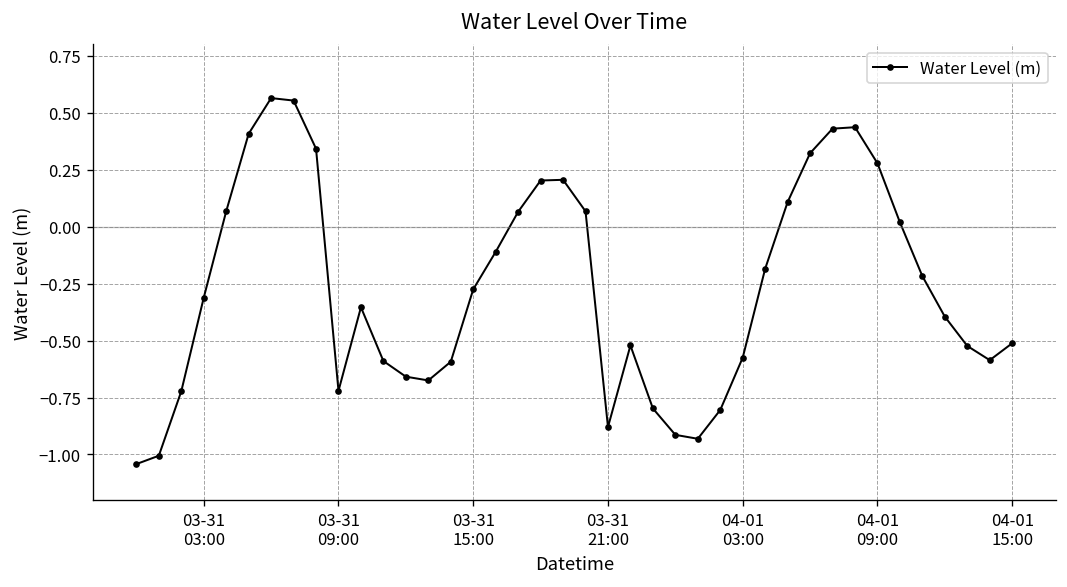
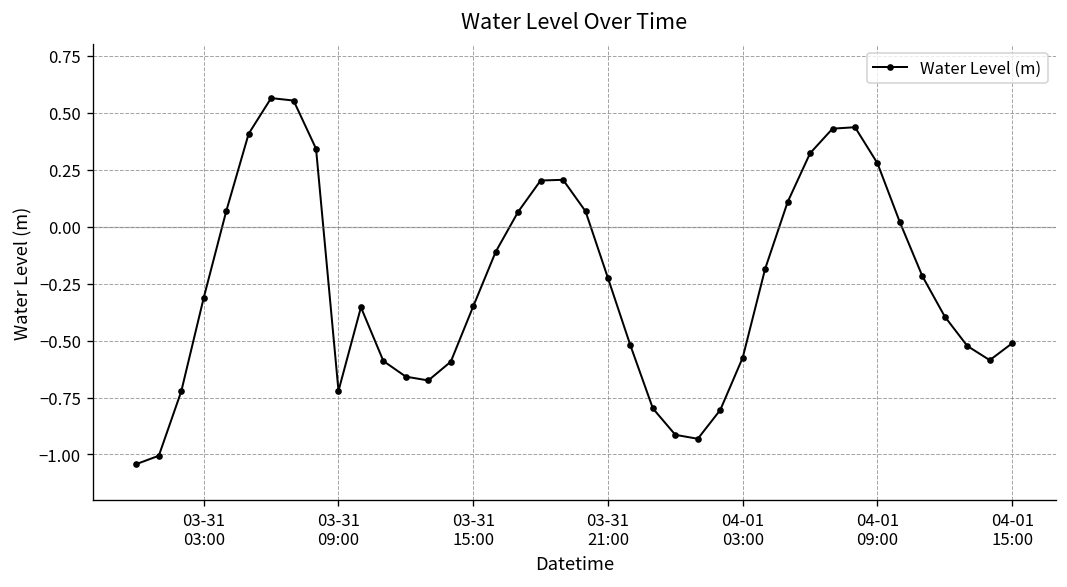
03-31 15:00: -0.27 -> -0.35
03-31 21:00: -0.88 -> -0.23
